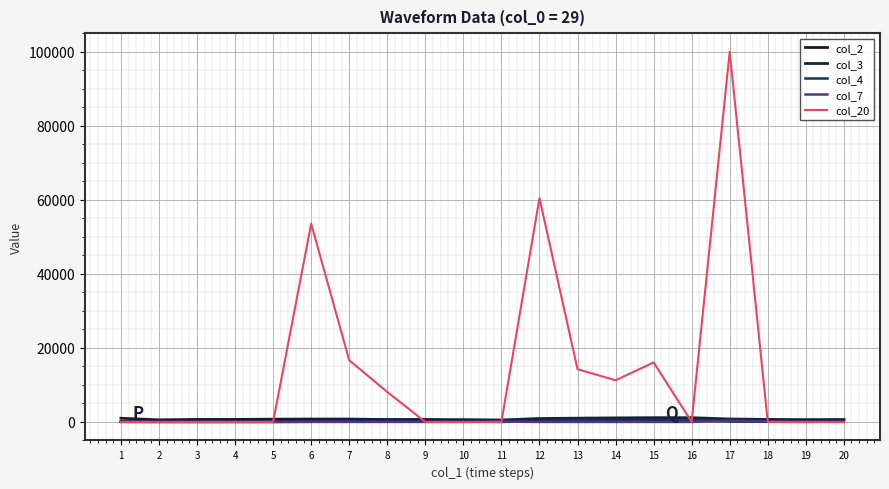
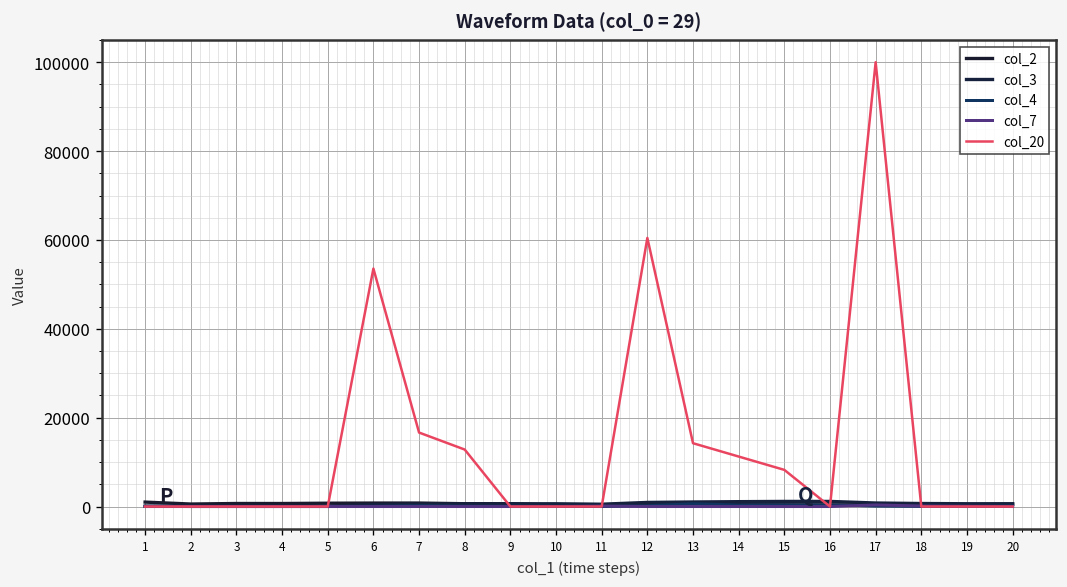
col_20, 8: 8000 -> 13000
col_20, 15: 16000 -> 8000
